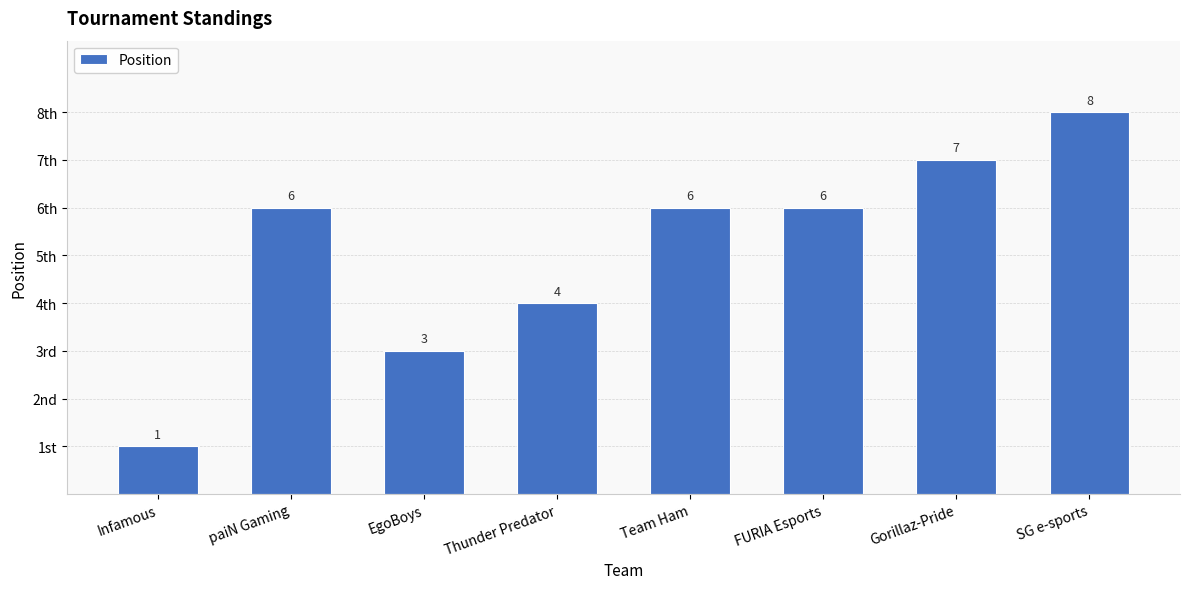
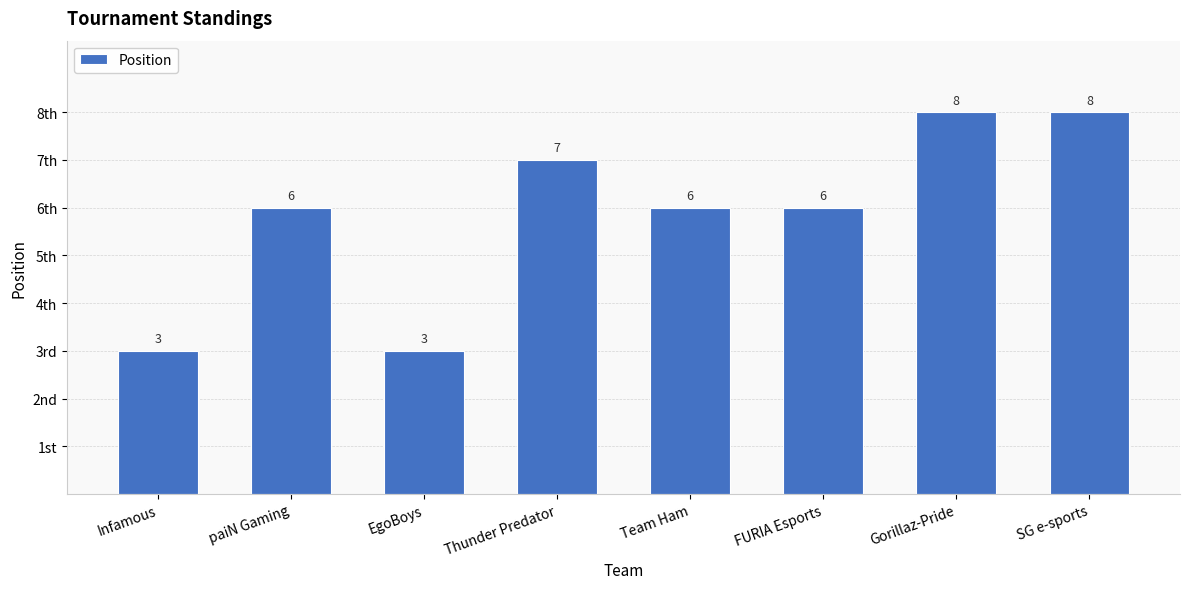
Infamous: 1 -> 3
Thunder Predator: 4 -> 7
Gorillaz-Pride: 7 -> 8
